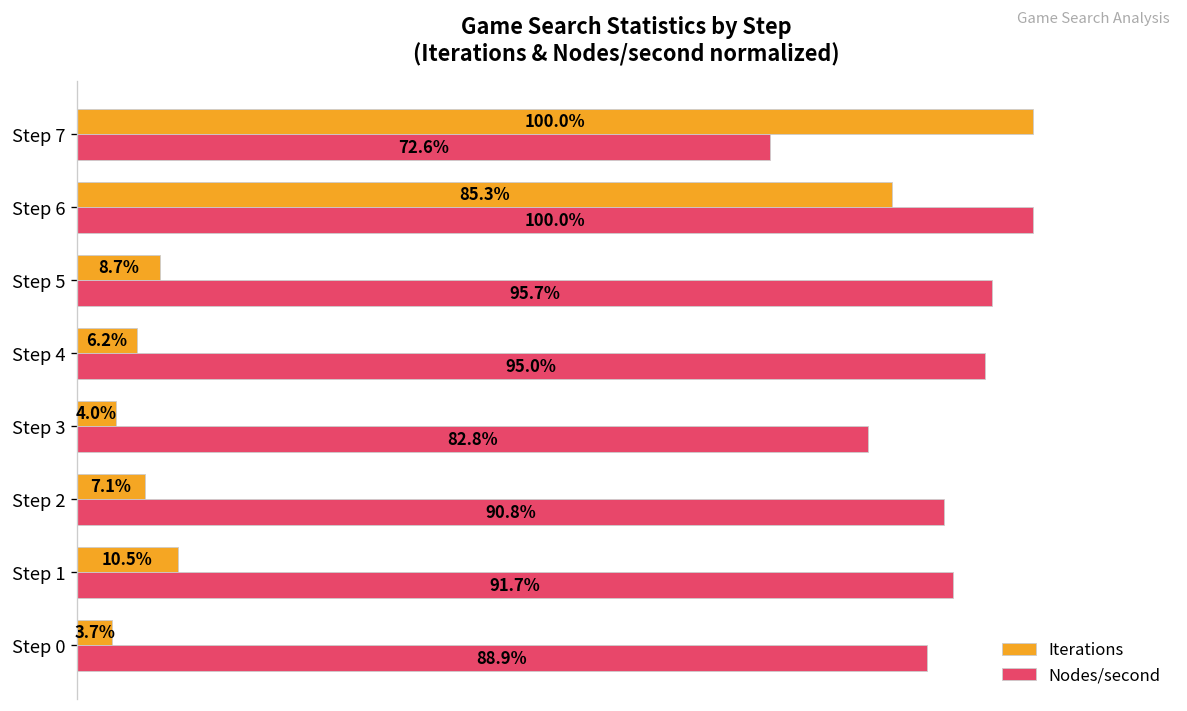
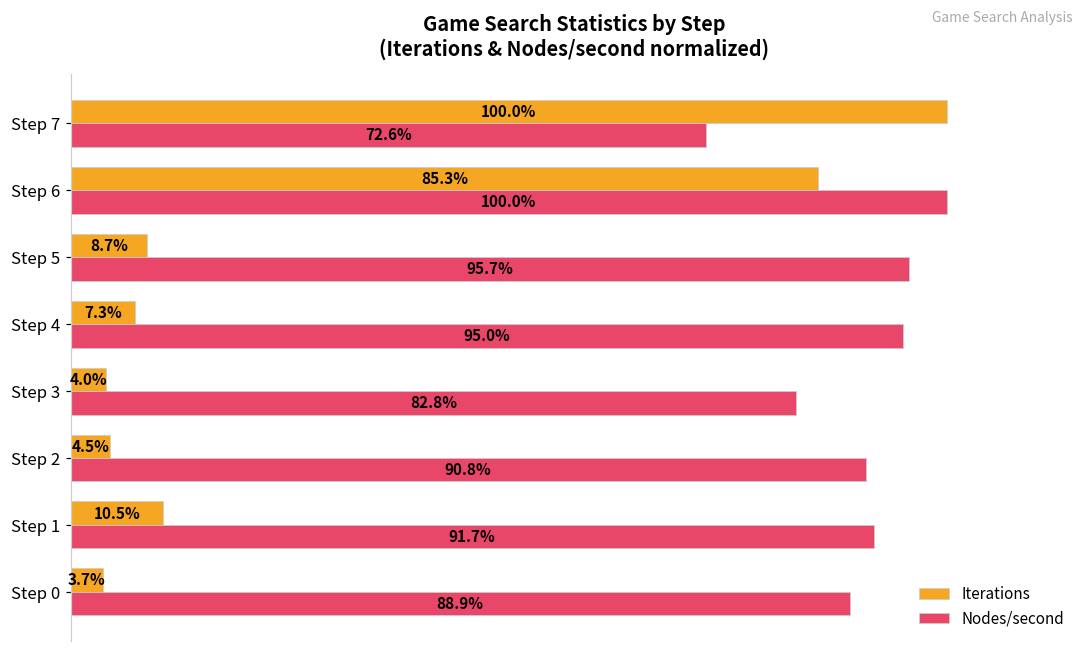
Iterations, Step 4: 6.2% -> 7.3%
Iterations, Step 2: 7.1% -> 4.5%
